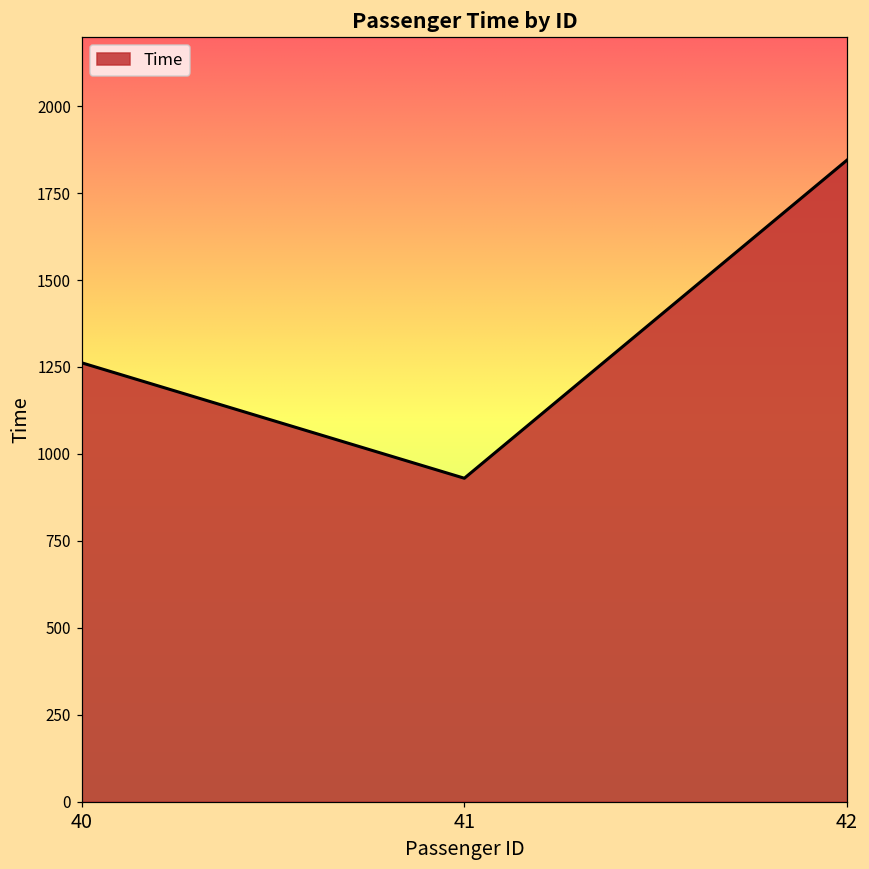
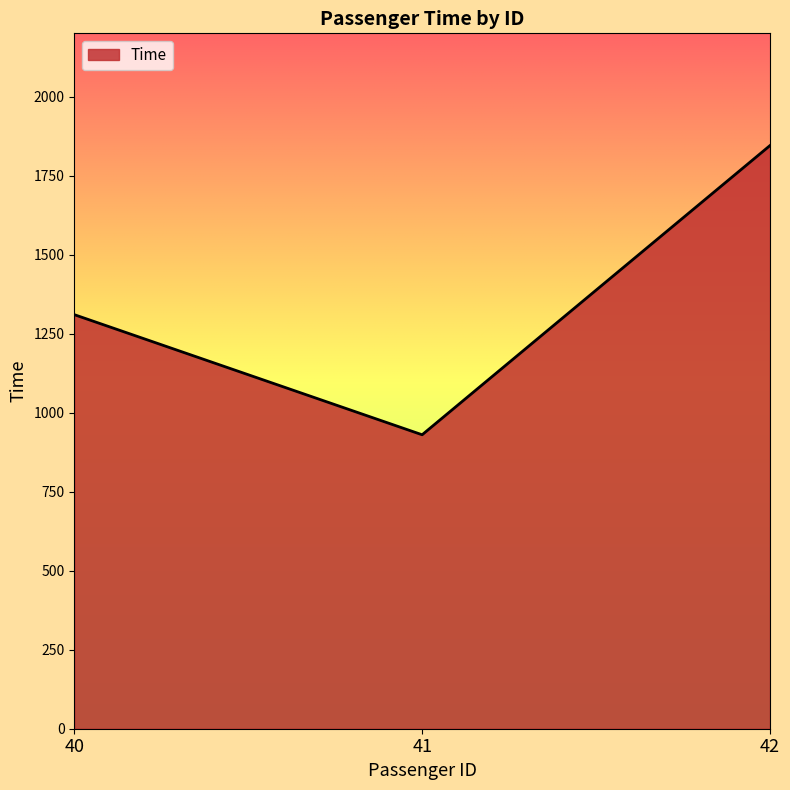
40: 1260 -> 1310
